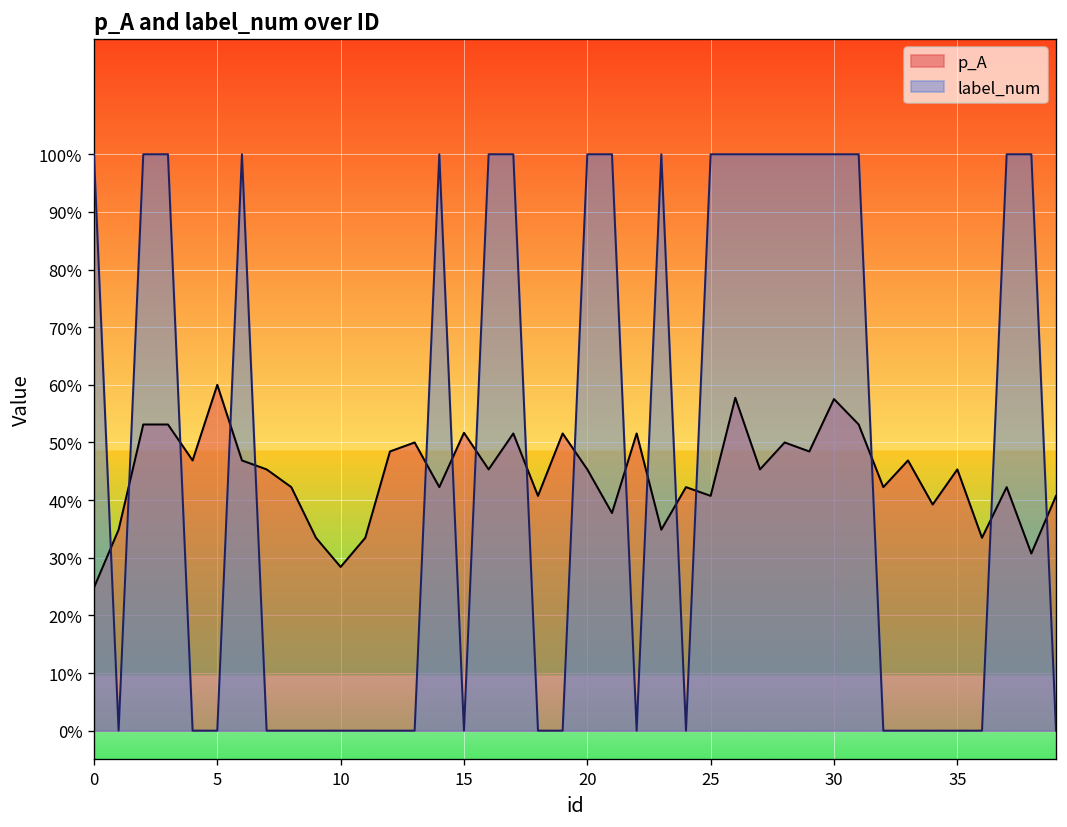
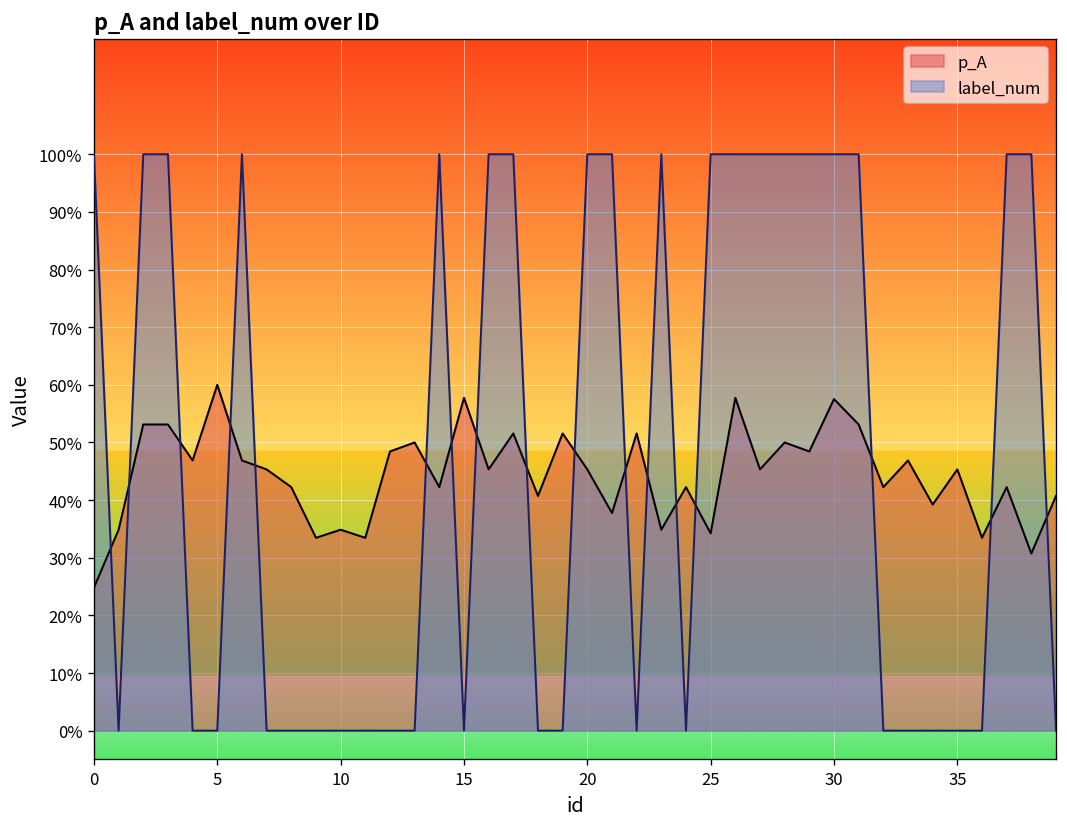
p_A, 10: 28% -> 35%
p_A, 15: 52% -> 58%
p_A, 25: 41% -> 34%
